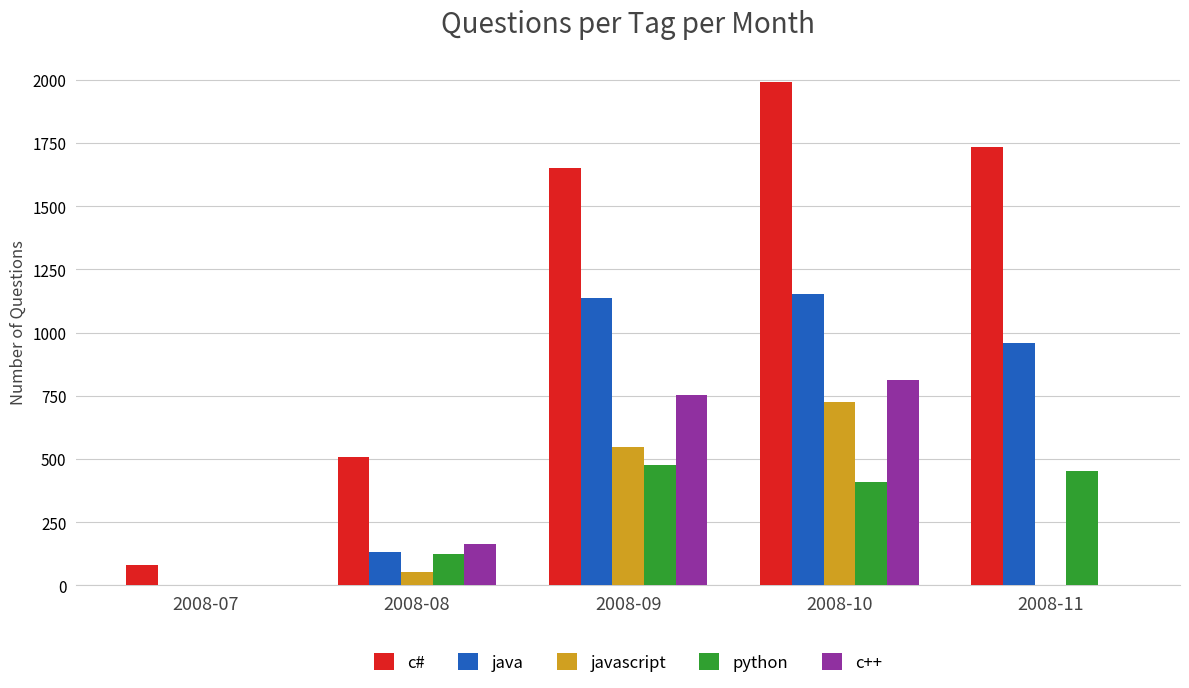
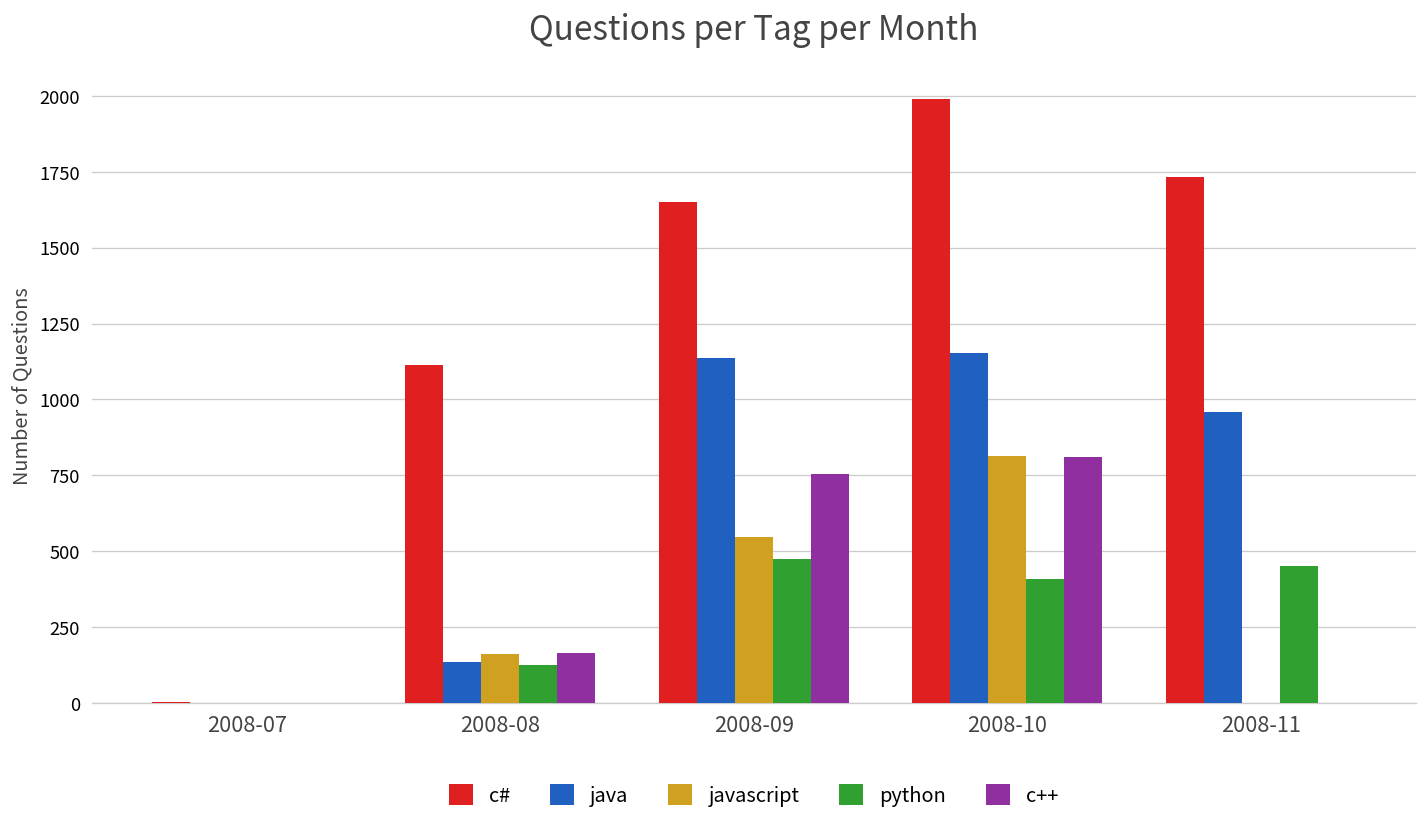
c#, 2008-07: 80 -> 0
c#, 2008-08: 510 -> 1120
javascript, 2008-08: 50 -> 160
javascript, 2008-10: 730 -> 810
